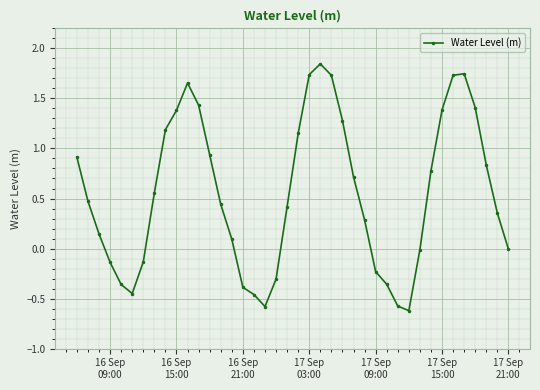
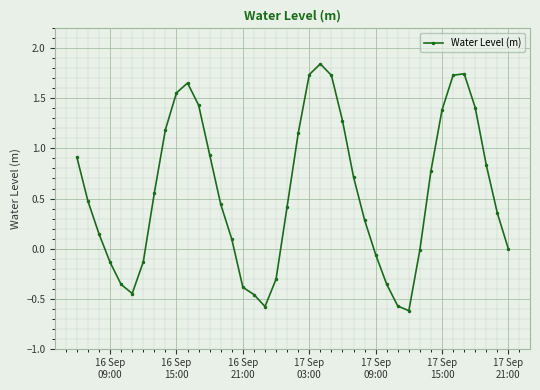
16 Sep 15:00: 1.38 -> 1.56
17 Sep 09:00: -0.23 -> -0.06
